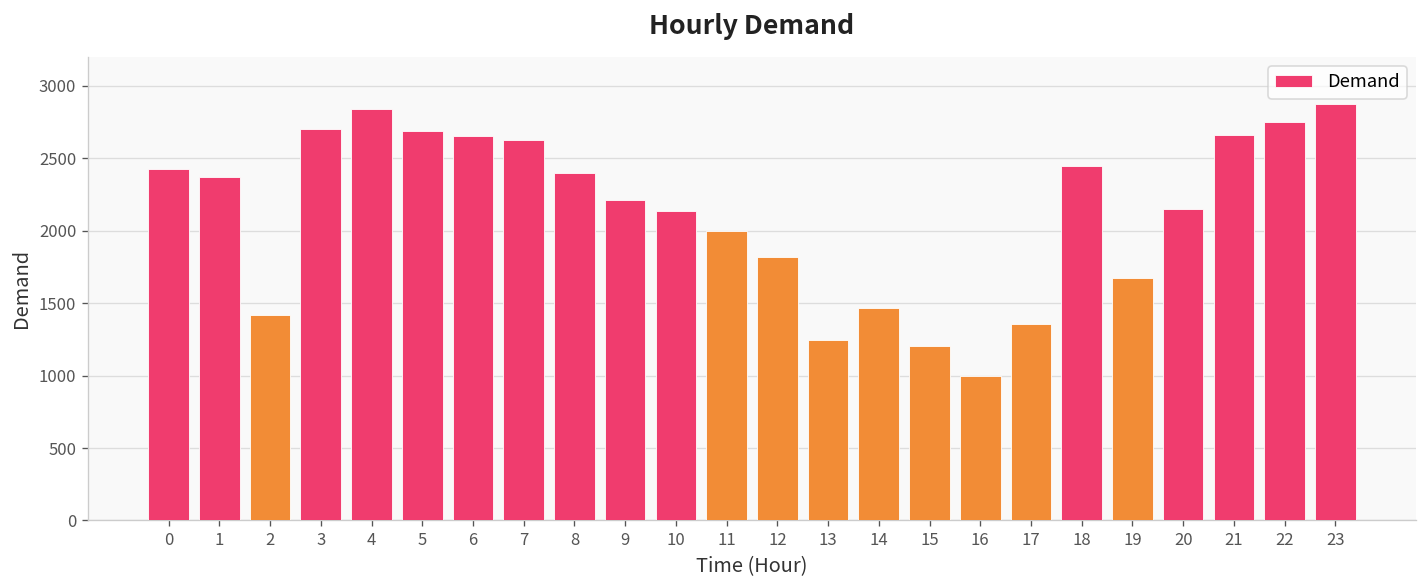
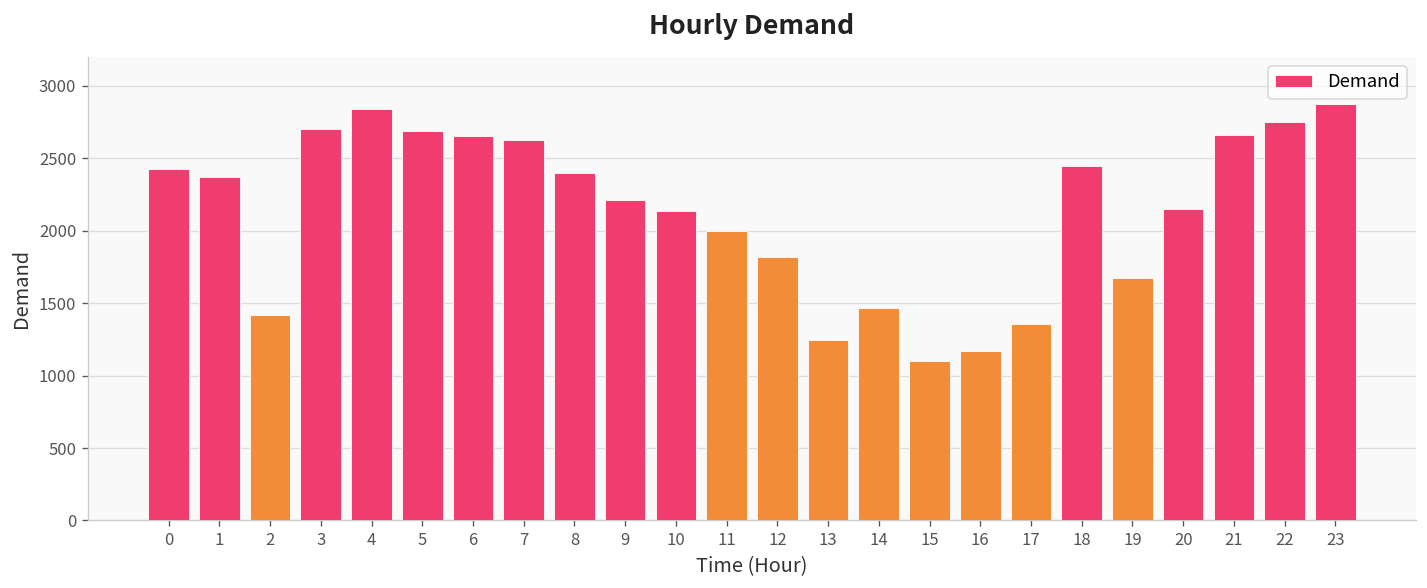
15: 1200 -> 1100
16: 1000 -> 1170
